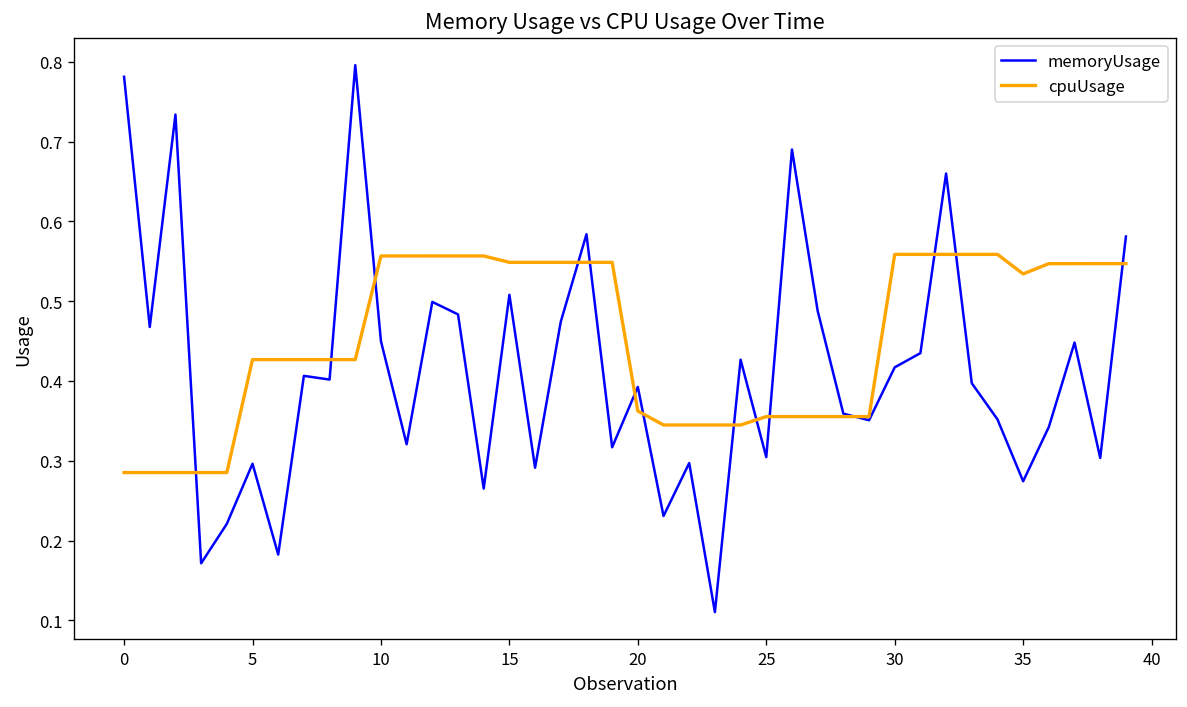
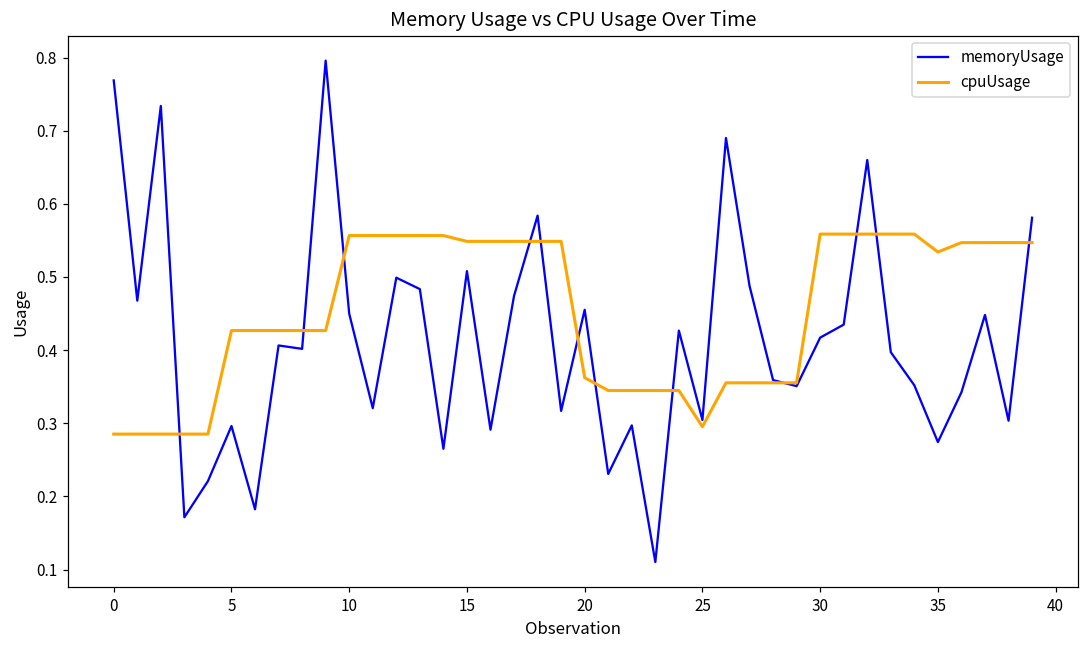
memoryUsage, 0: 0.78 -> 0.77
memoryUsage, 20: 0.39 -> 0.46
cpuUsage, 25: 0.36 -> 0.30
